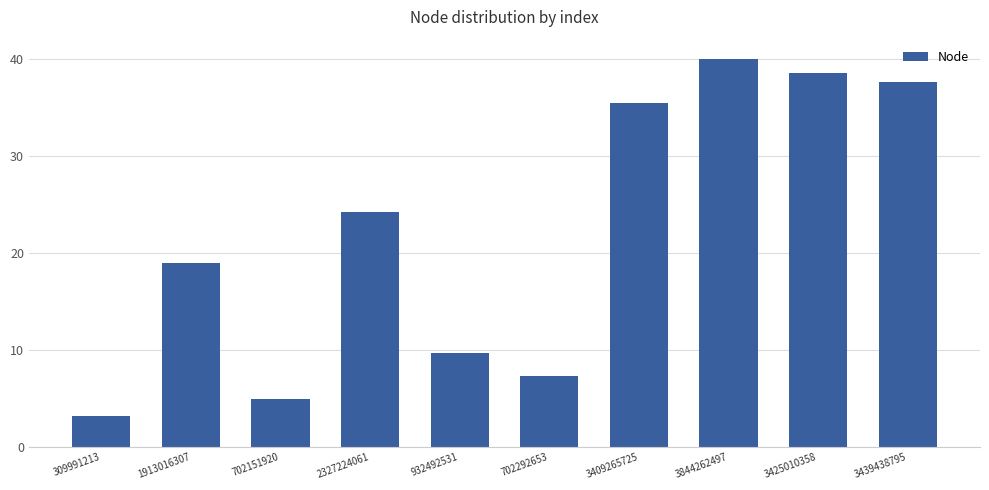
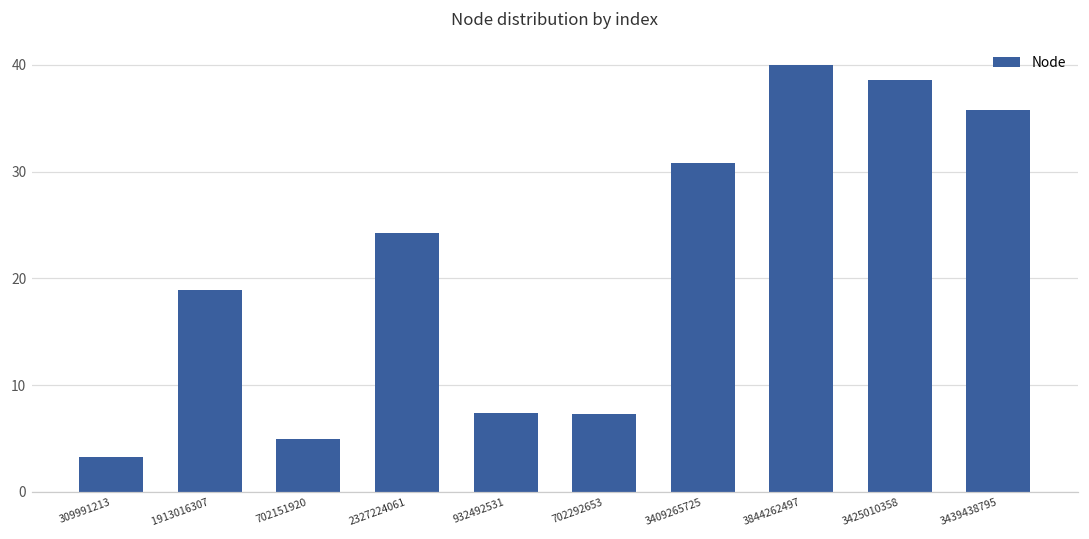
932492531: 10 -> 7
3409265725: 35 -> 31
3439438795: 38 -> 36
